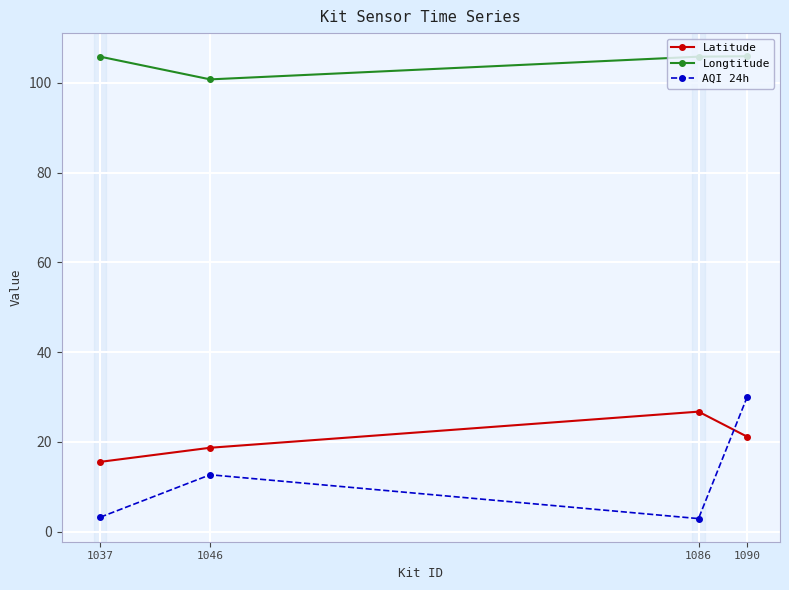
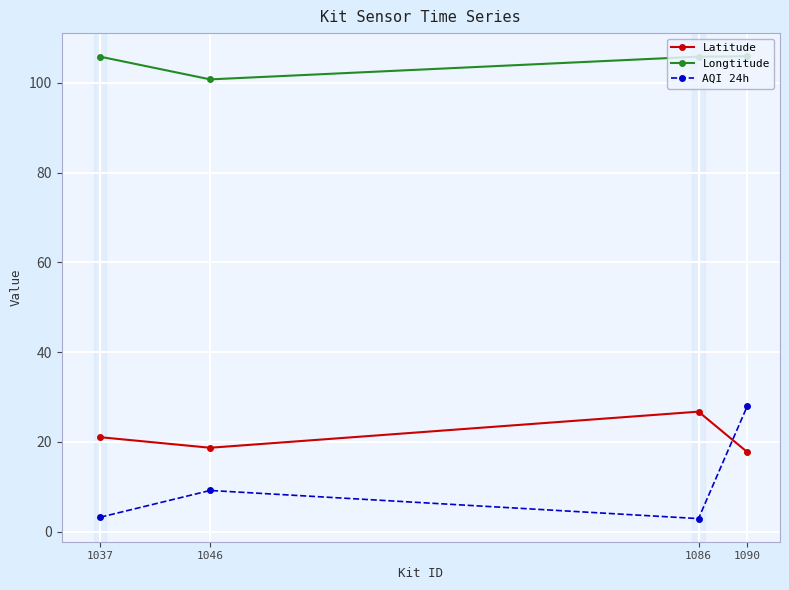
Latitude, 1037: 16 -> 21
AQI 24h, 1046: 13 -> 9
Latitude, 1090: 21 -> 18
AQI 24h, 1090: 30 -> 28
